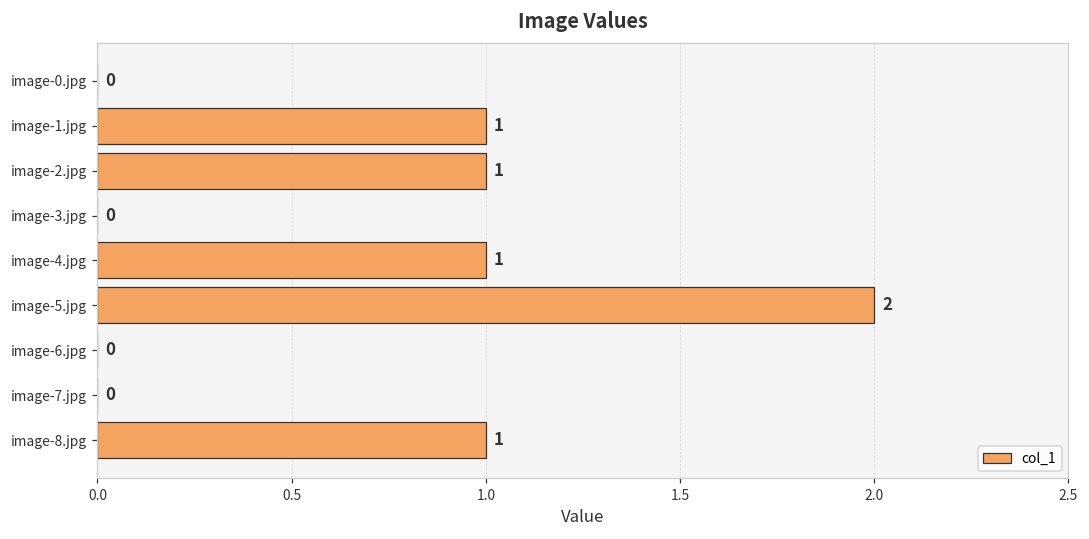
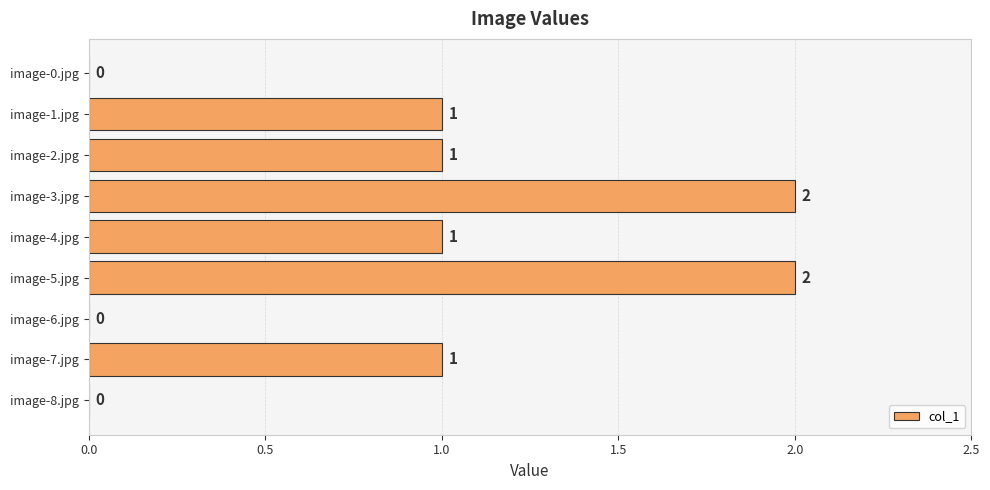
image-3.jpg: 0 -> 2
image-7.jpg: 0 -> 1
image-8.jpg: 1 -> 0
